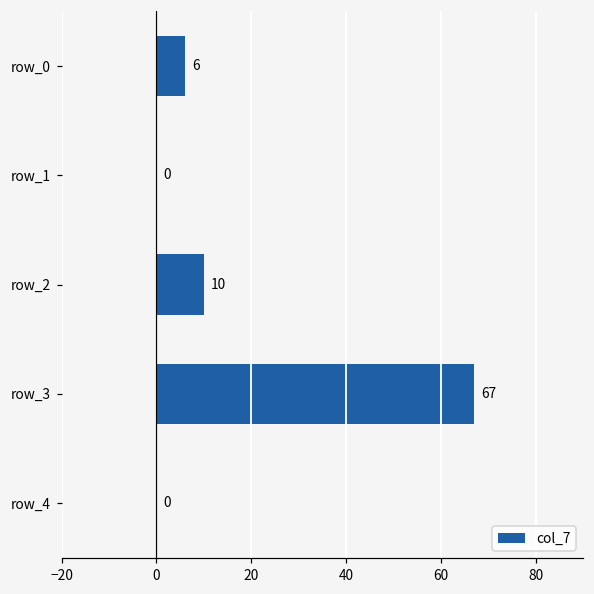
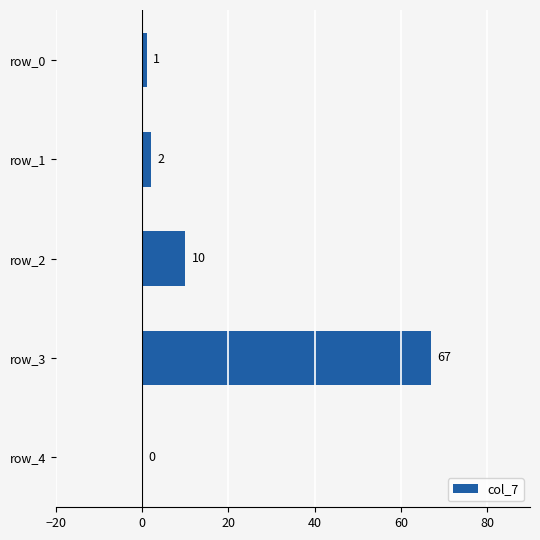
row_0: 6 -> 1
row_1: 0 -> 2
